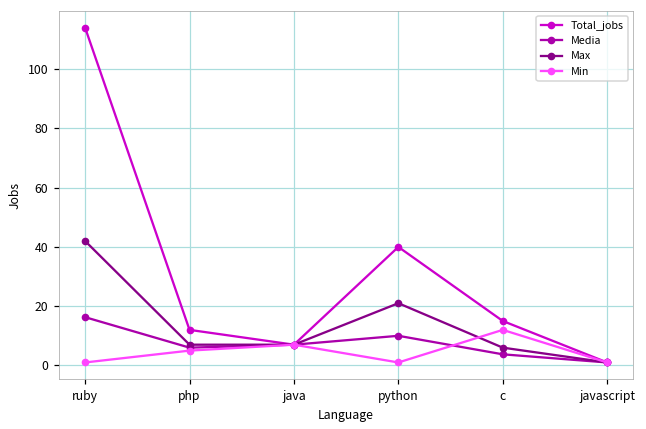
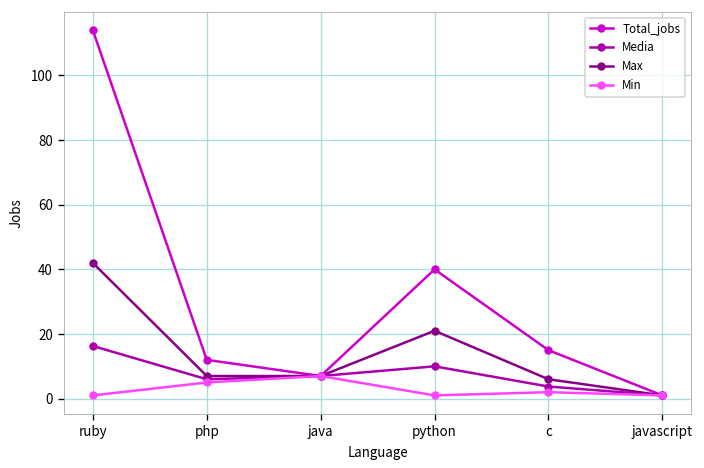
Min, c: 12 -> 2
